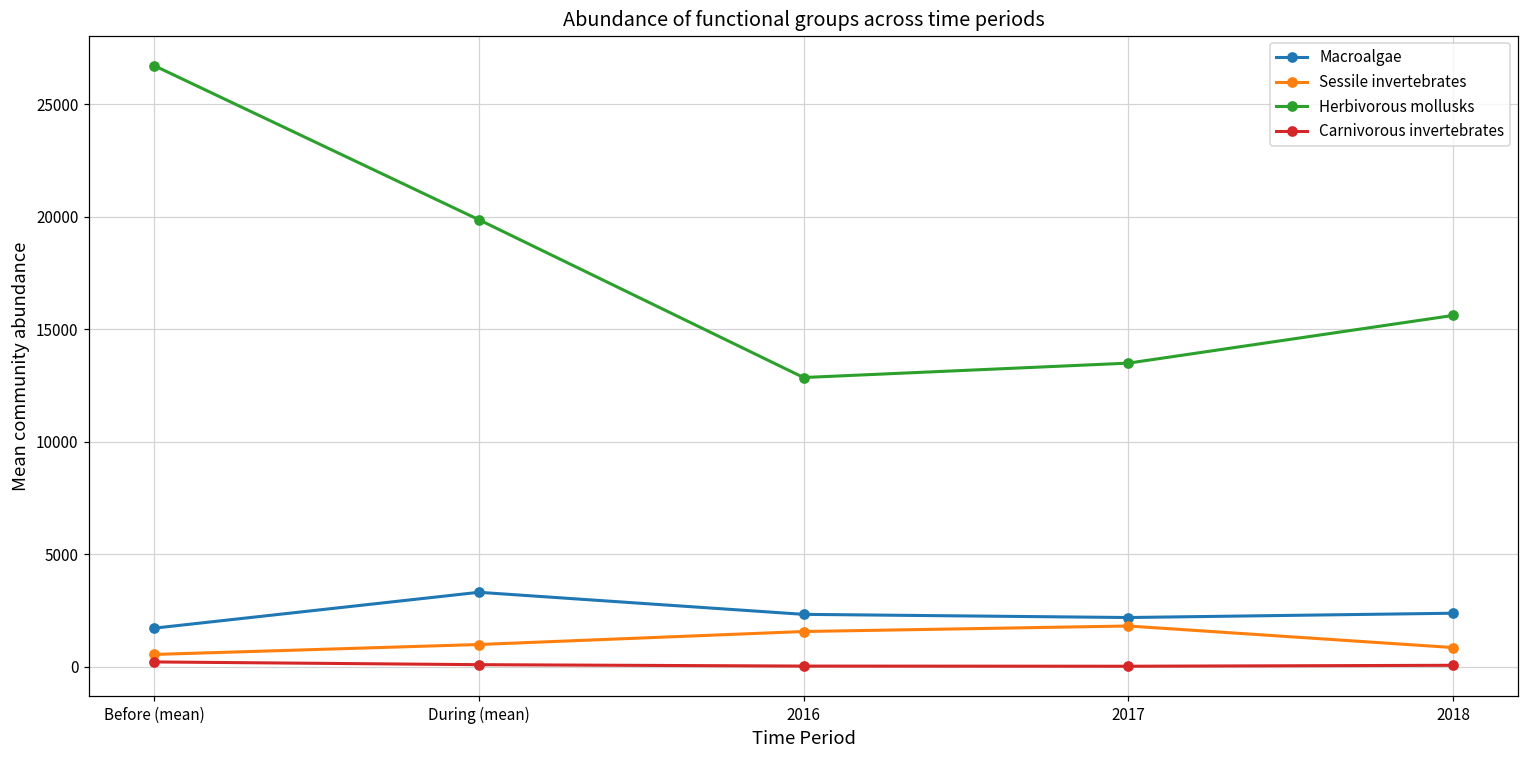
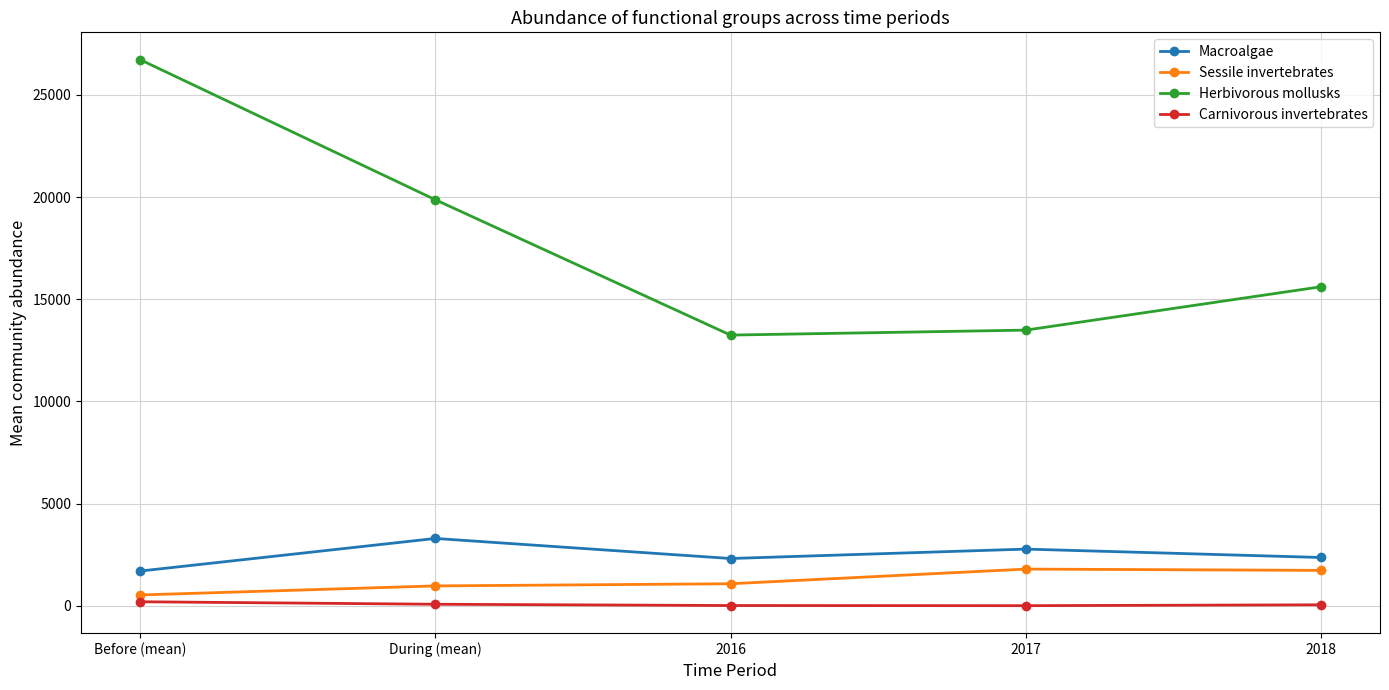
Sessile invertebrates, 2016: 1600 -> 1100
Herbivorous mollusks, 2016: 12900 -> 13200
Macroalgae, 2017: 2200 -> 2800
Sessile invertebrates, 2018: 800 -> 1700
